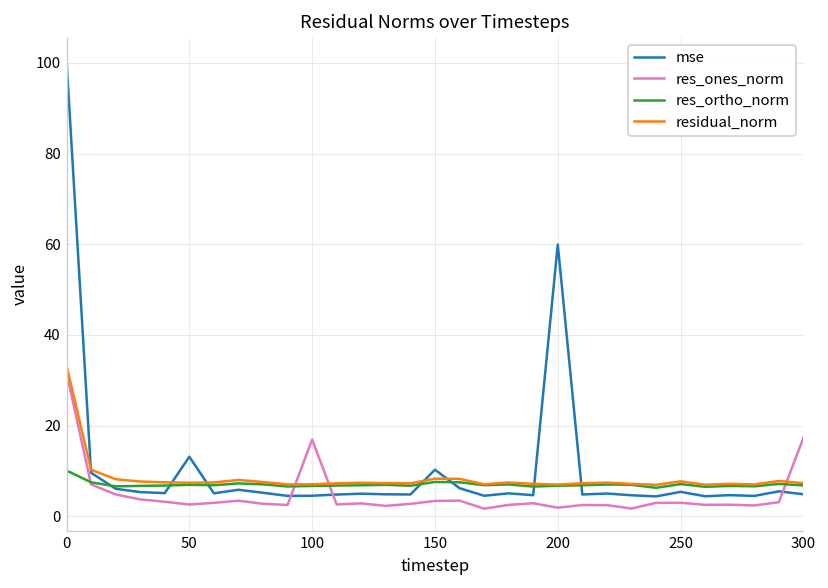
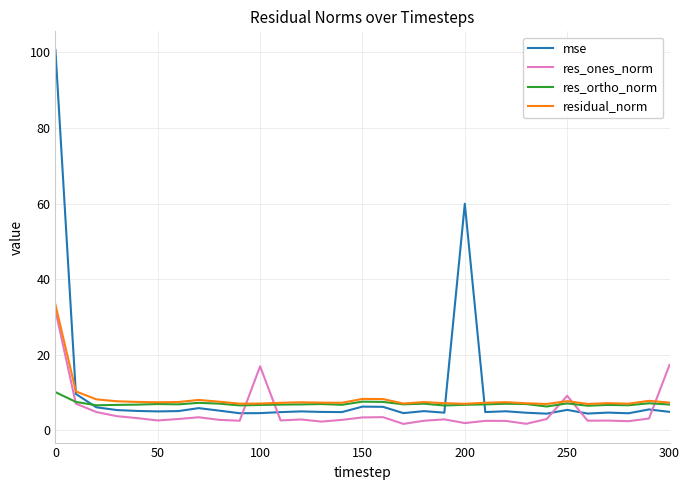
mse, 50: 13 -> 5
mse, 150: 10 -> 6
res_ones_norm, 250: 3 -> 9
